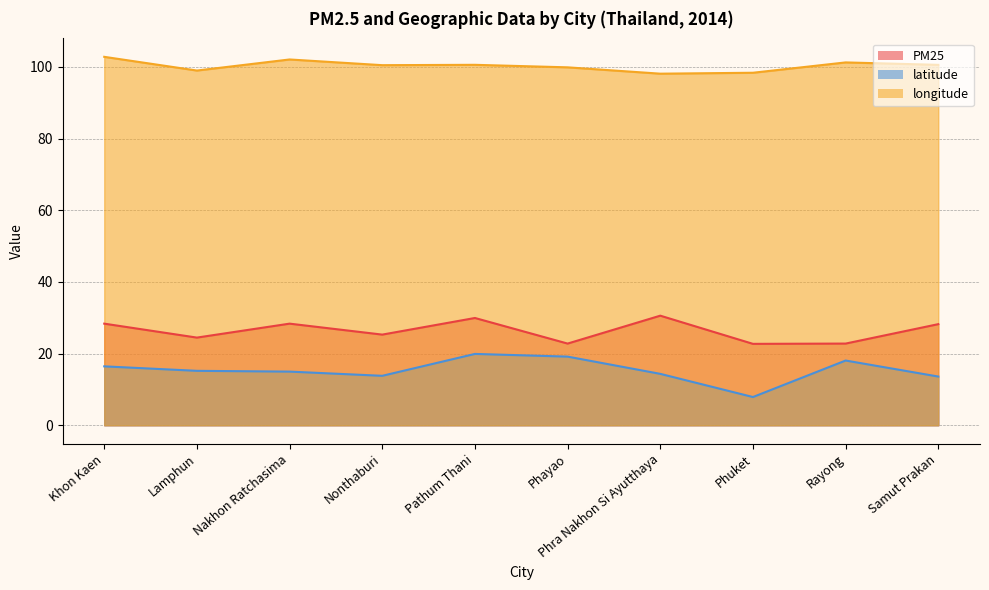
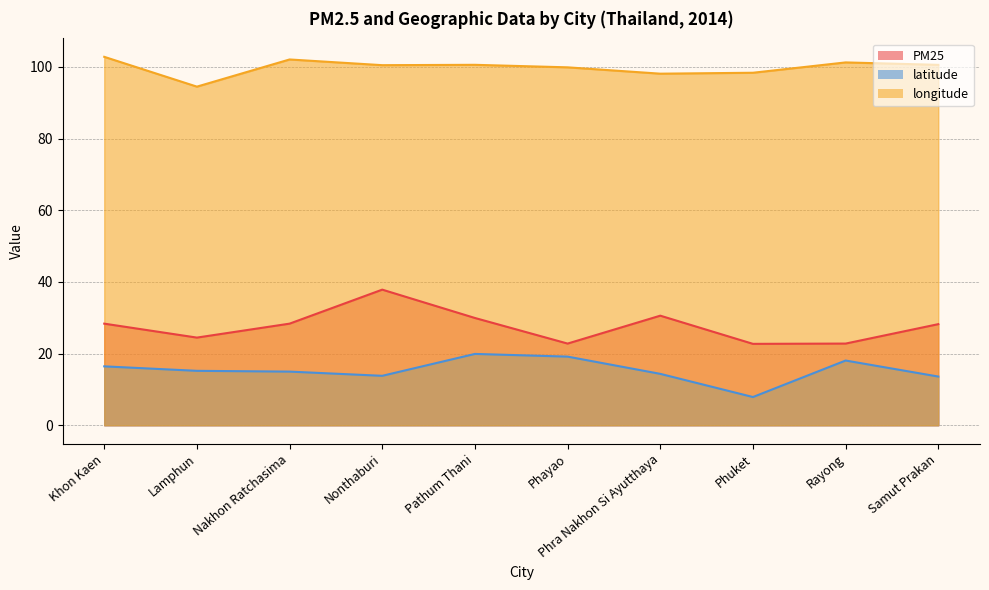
longitude, Lamphun: 99 -> 95
PM25, Nonthaburi: 25 -> 38
